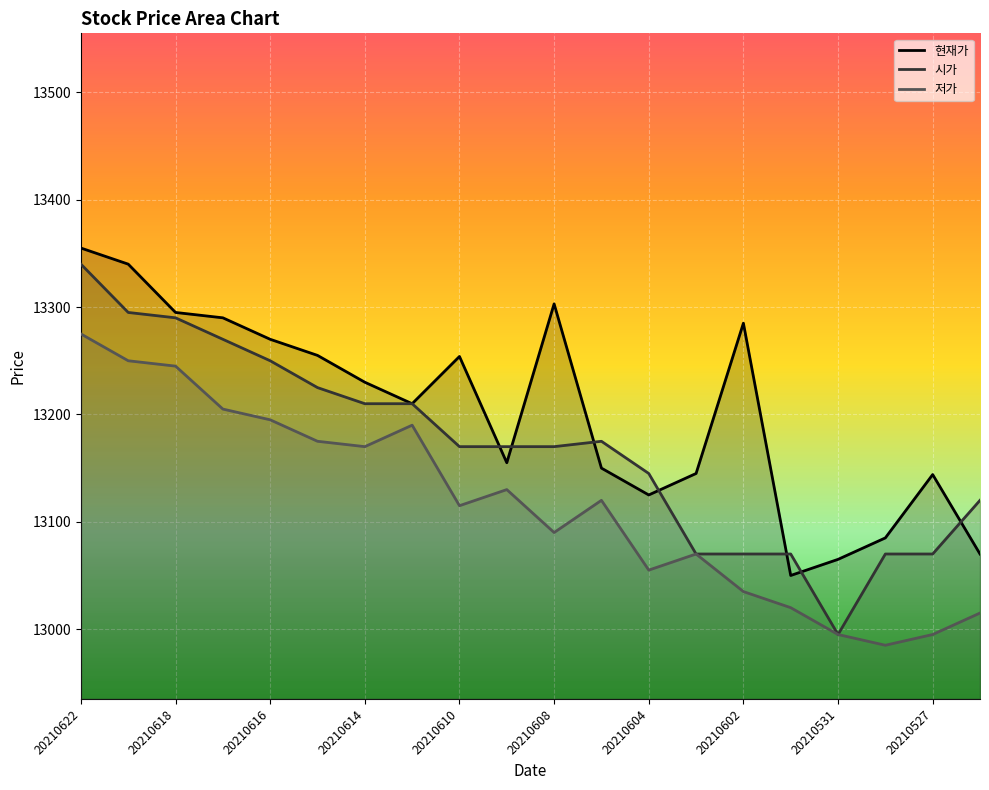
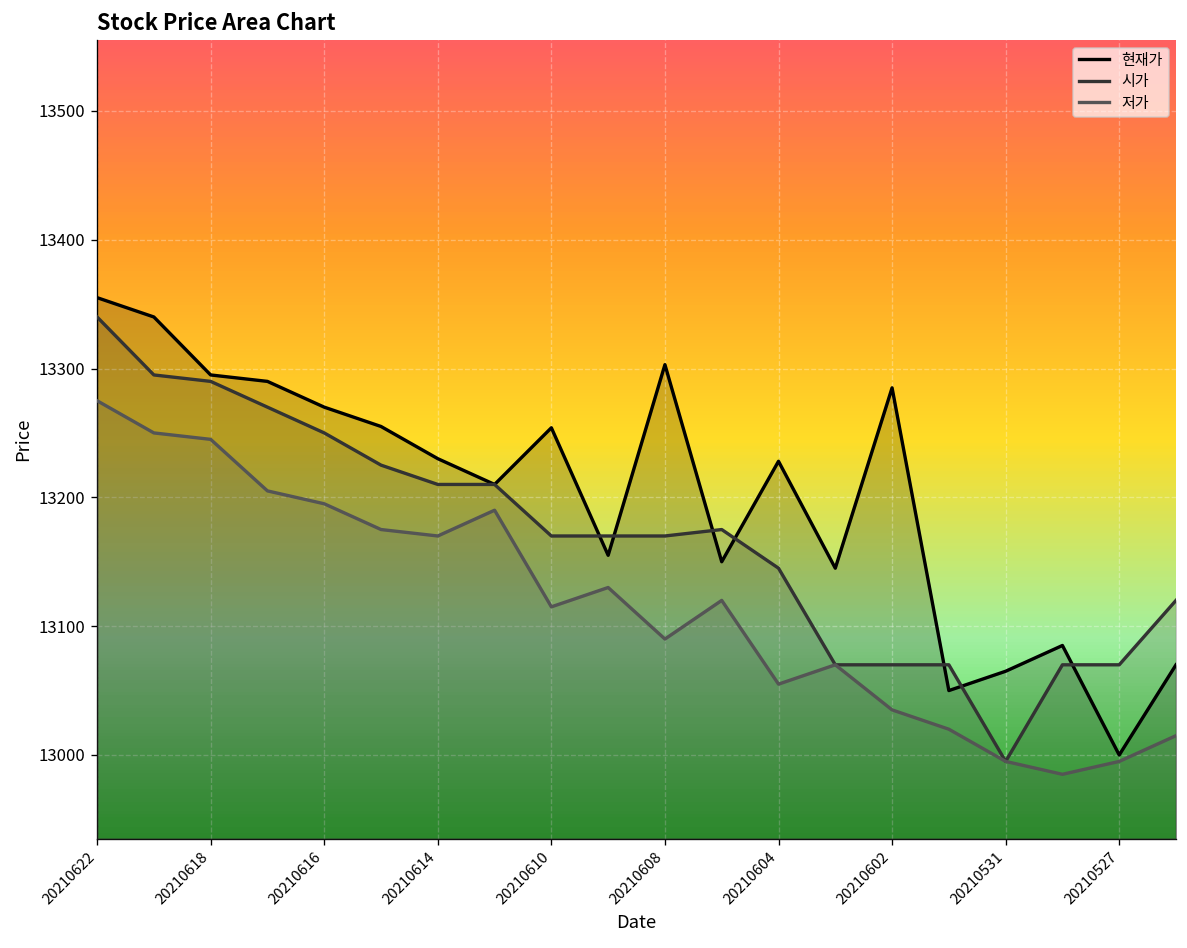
현재가, 20210604: 13125 -> 13228
현재가, 20210527: 13144 -> 13000
